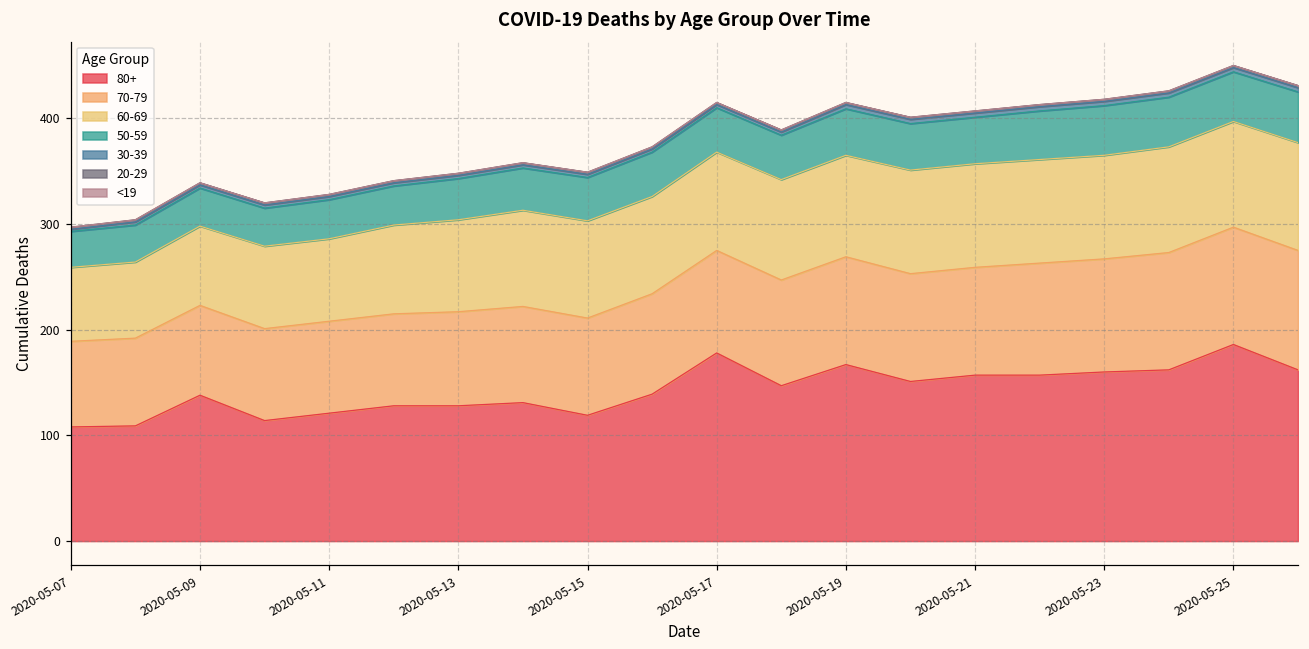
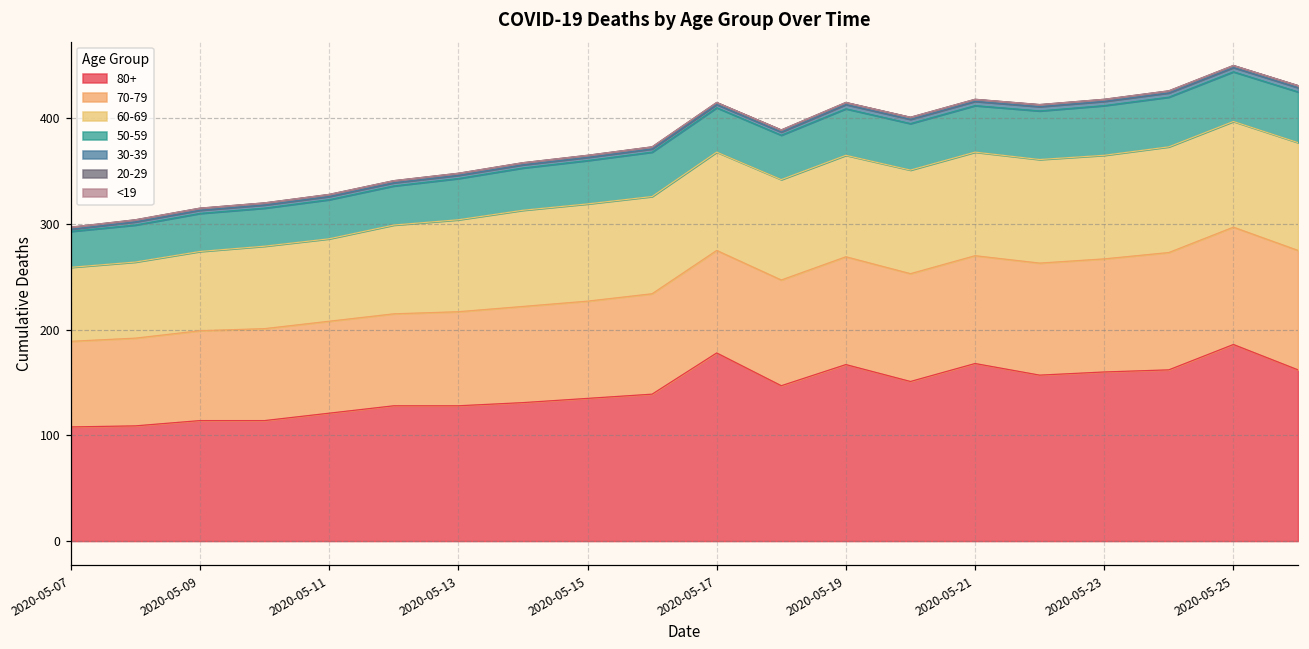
80+, 2020-05-09: 140 -> 110
80+, 2020-05-15: 120 -> 140
80+, 2020-05-21: 160 -> 170
